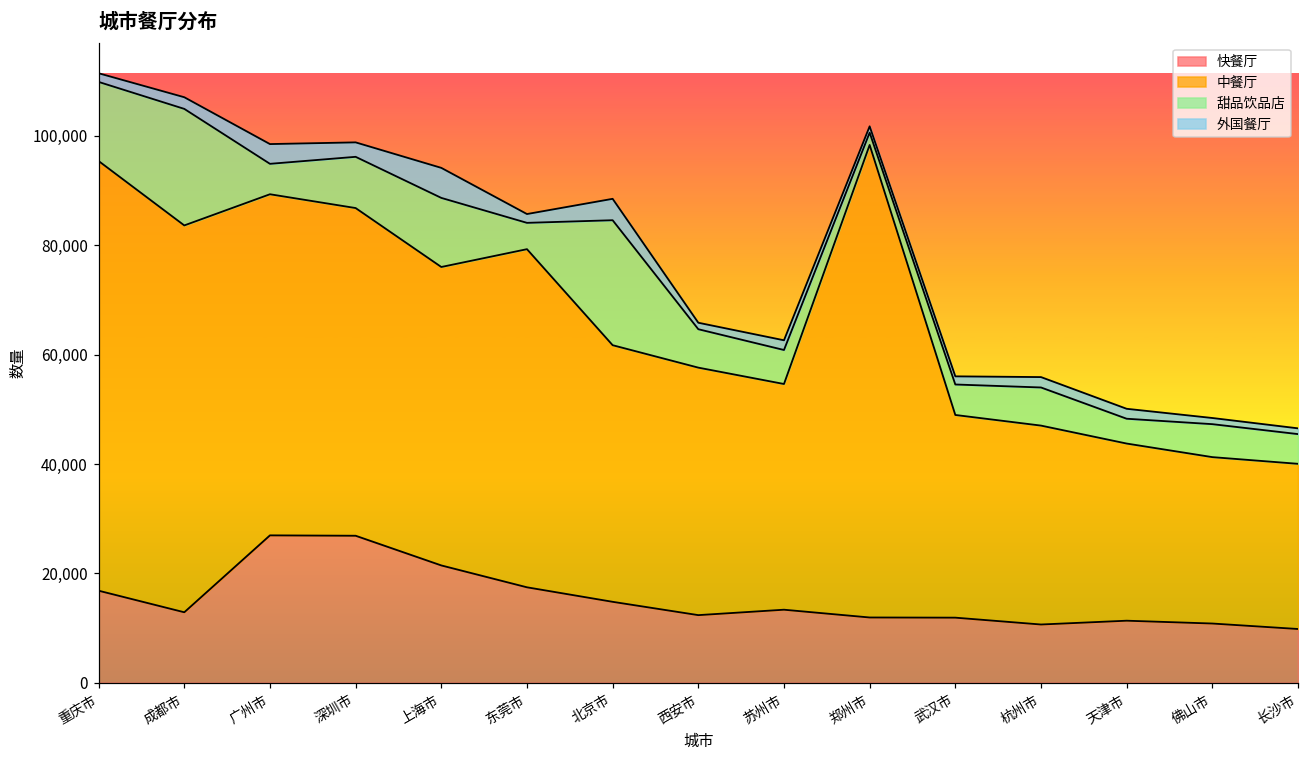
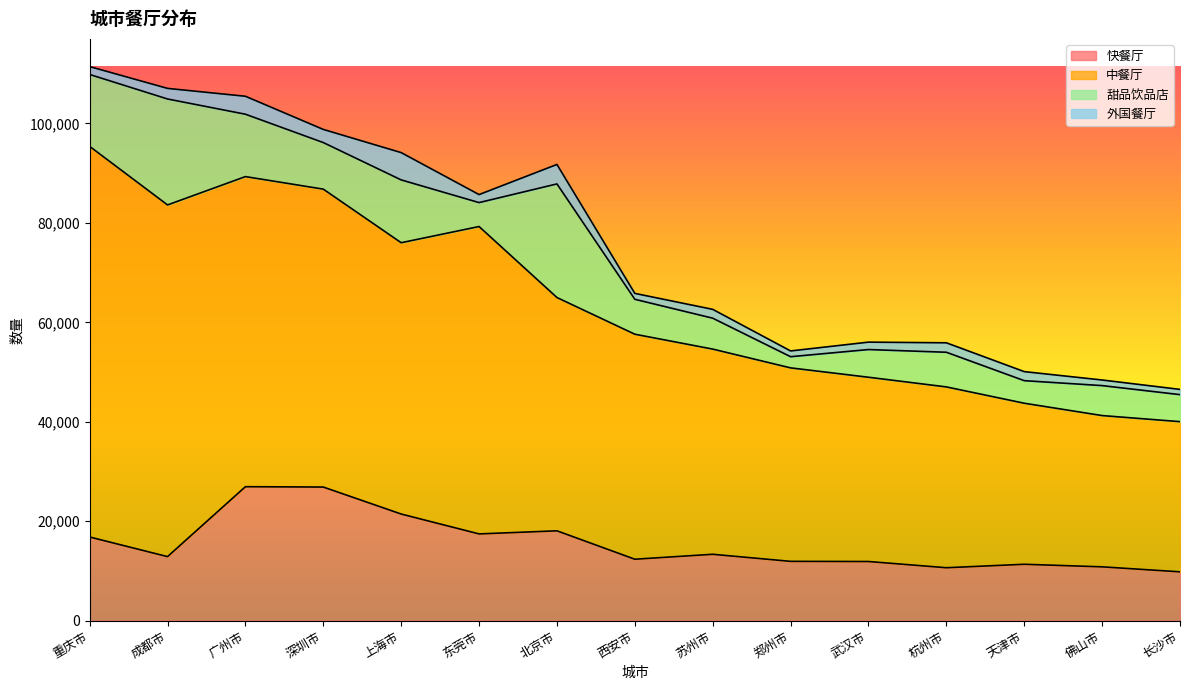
甜品饮品店, 广州市: 6,000 -> 13,000
快餐厅, 北京市: 15,000 -> 18,000
中餐厅, 郑州市: 86,000 -> 39,000
